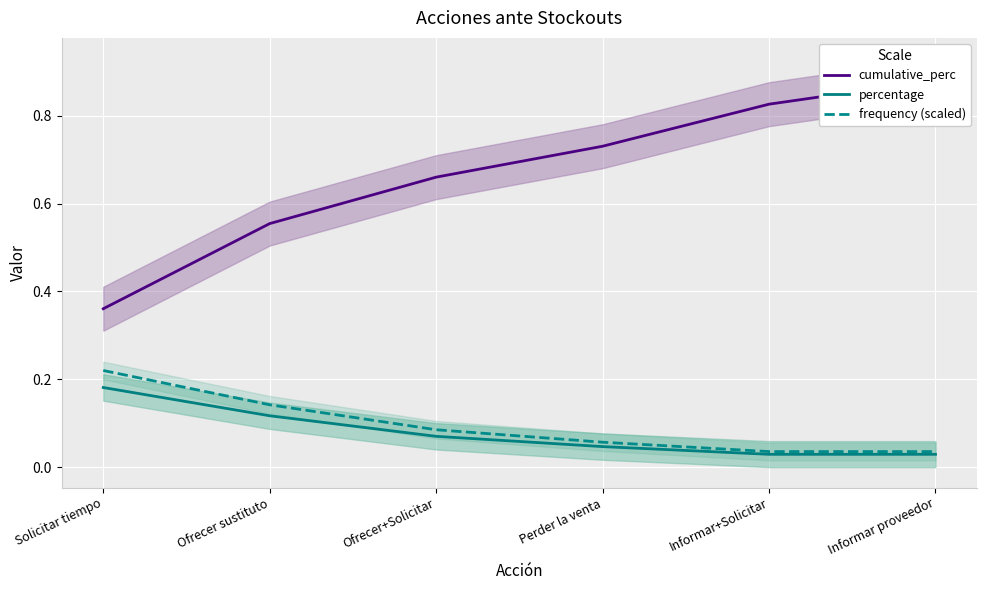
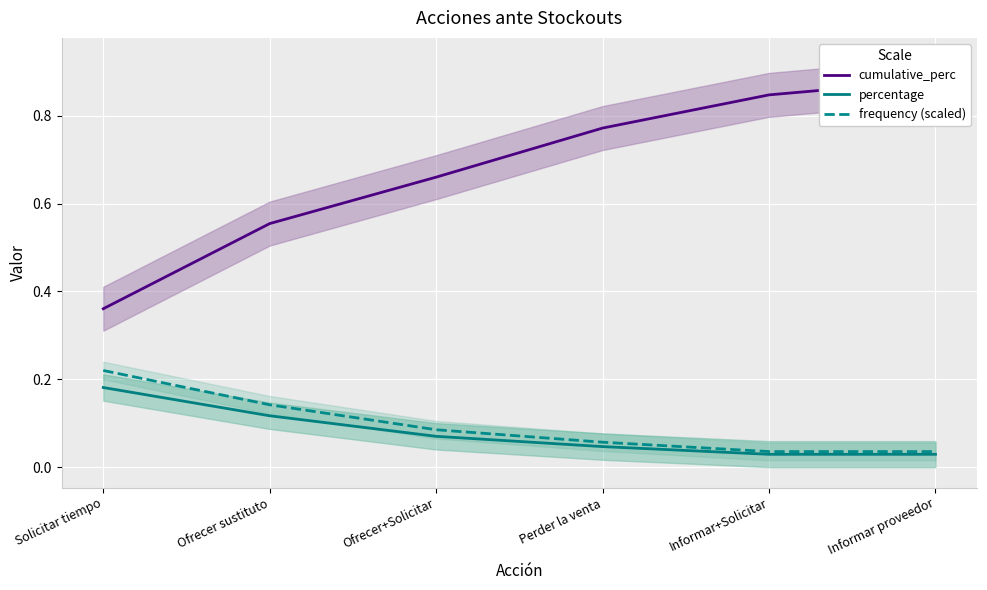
cumulative_perc, Perder la venta: 0.73 -> 0.77
cumulative_perc, Informar+Solicitar: 0.83 -> 0.85
